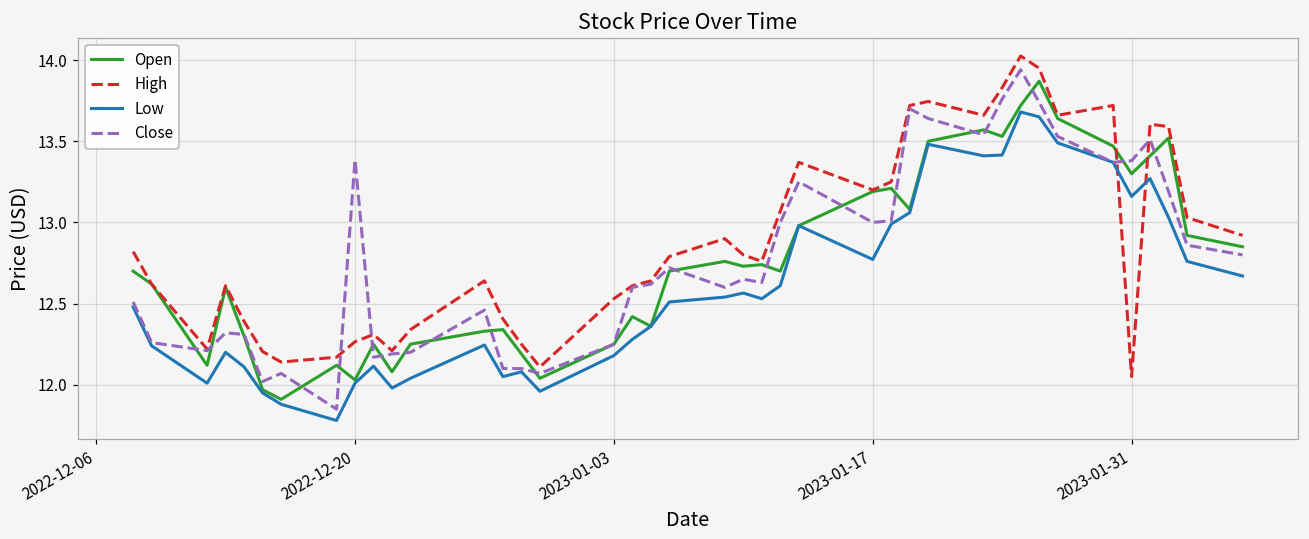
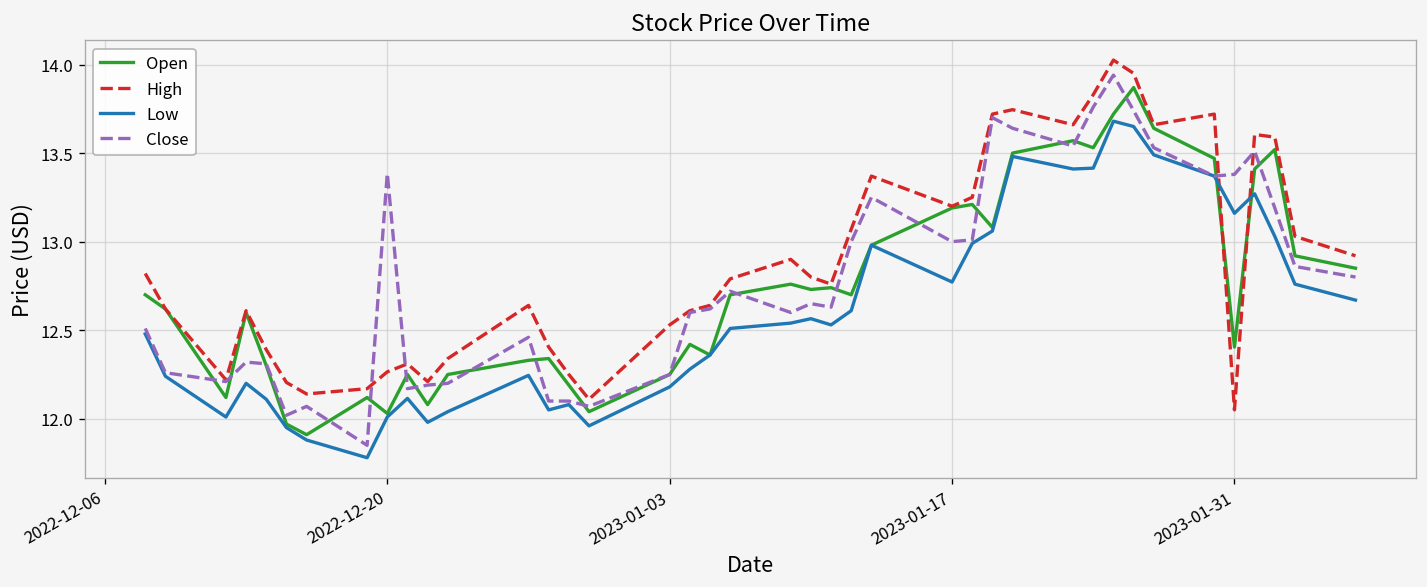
Open, 2023-01-31: 13.30 -> 12.40
